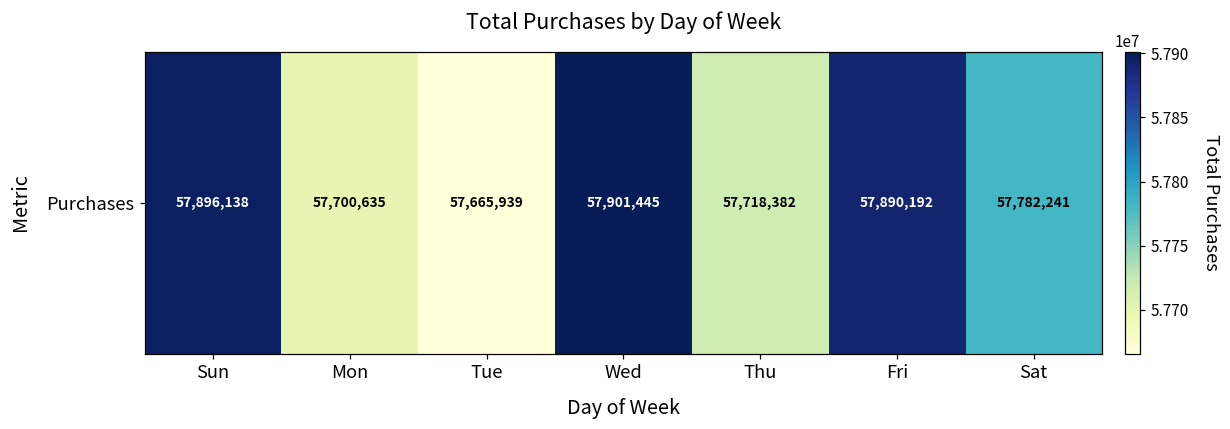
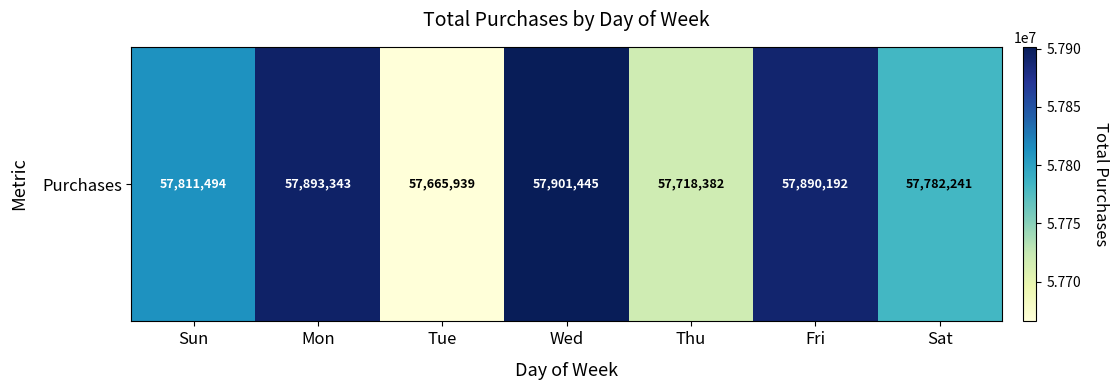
Purchases, Sun: 57,896,138 -> 57,811,494
Purchases, Mon: 57,700,635 -> 57,893,343
